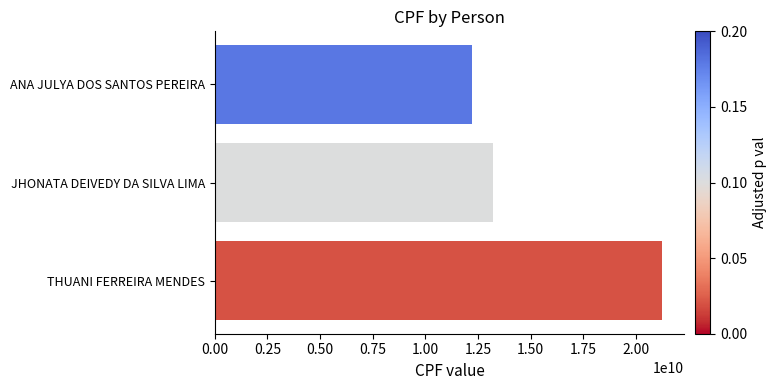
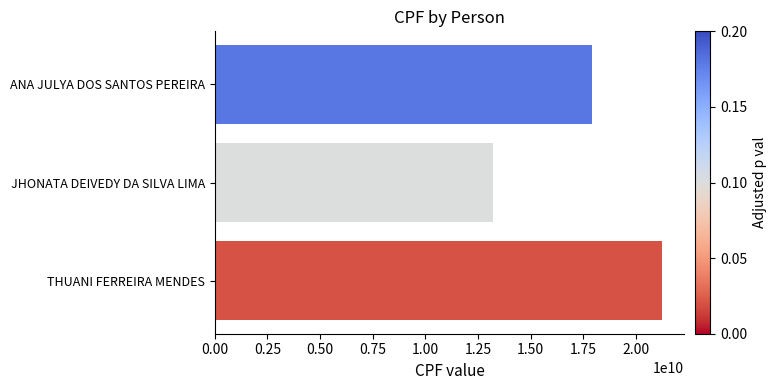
ANA JULYA DOS SANTOS PEREIRA: 12200000000 -> 17900000000
